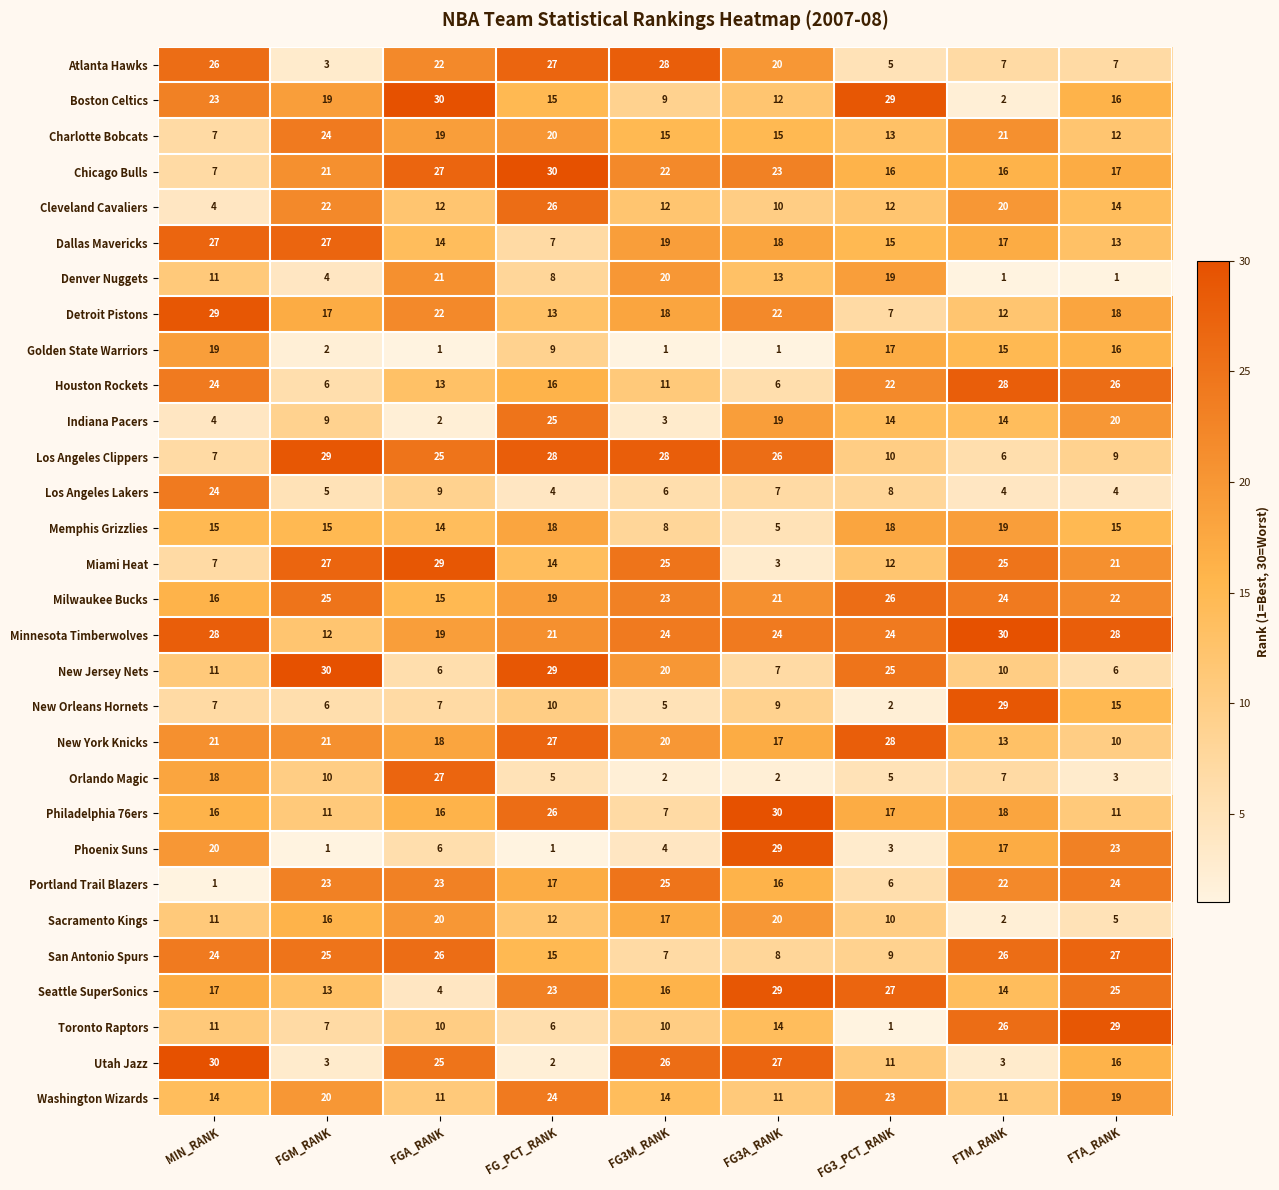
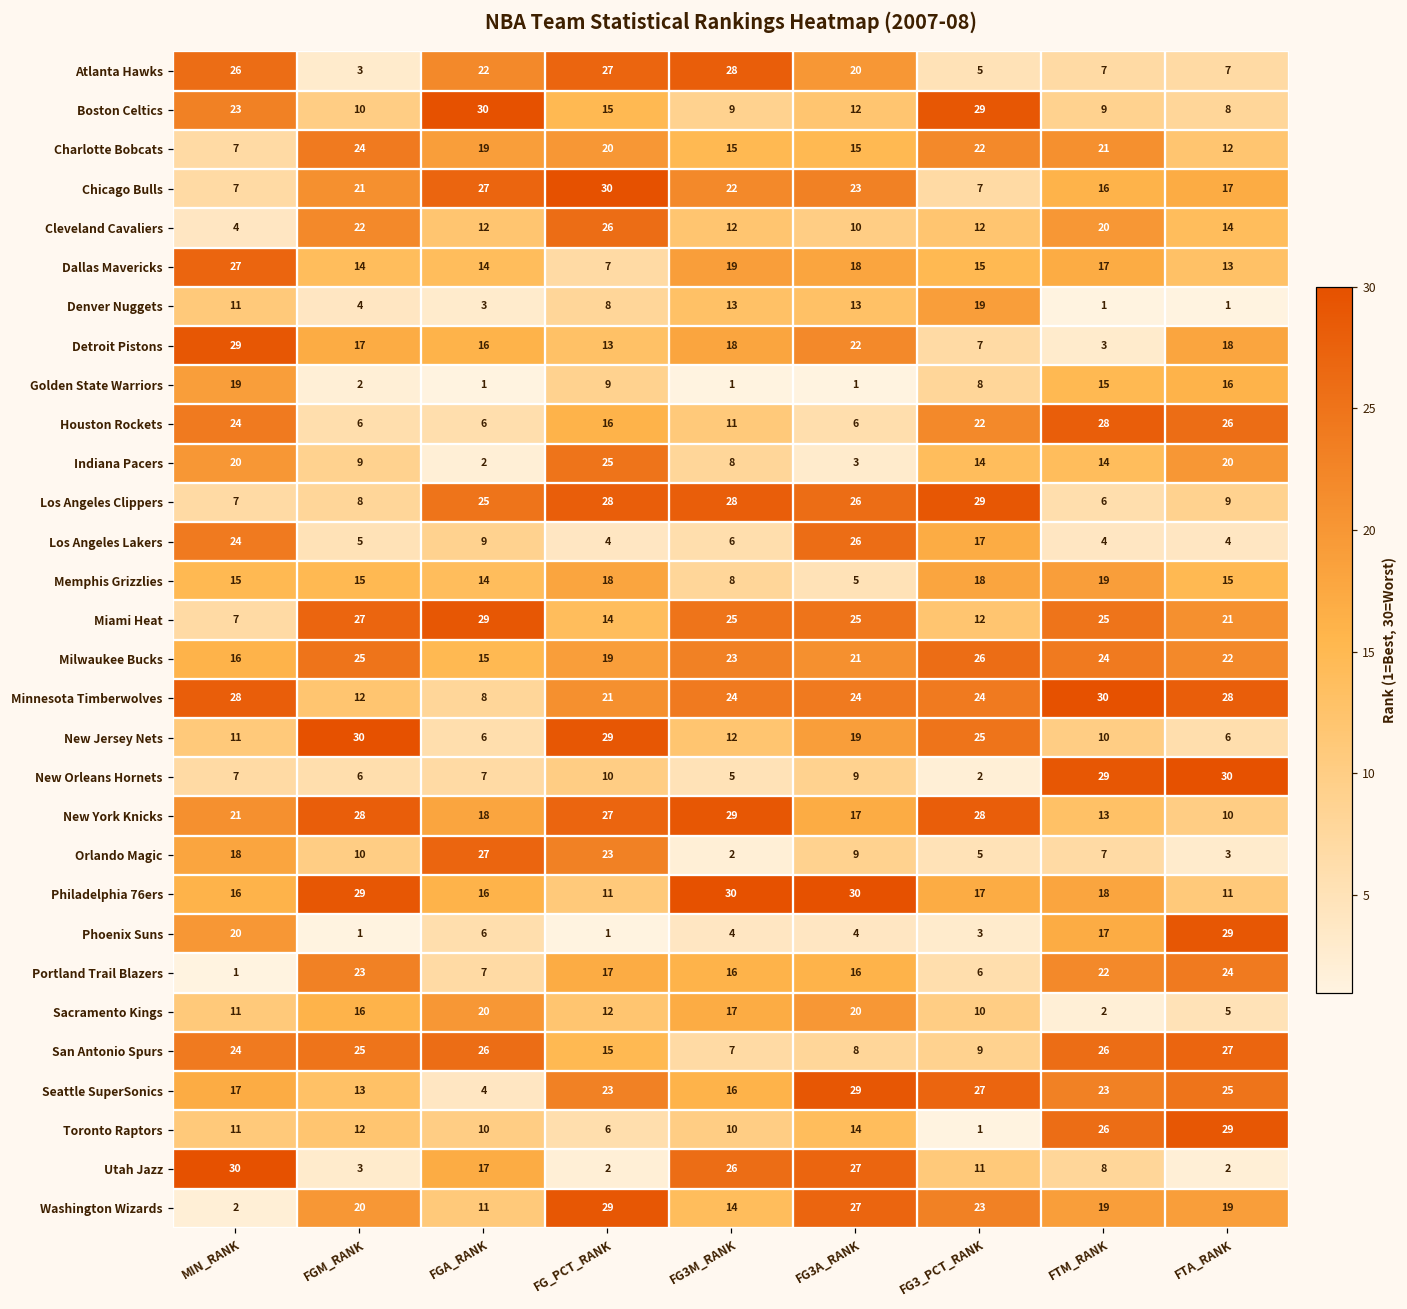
Boston Celtics, FGM_RANK: 19 -> 10
Boston Celtics, FTM_RANK: 2 -> 9
Boston Celtics, FTA_RANK: 16 -> 8
Charlotte Bobcats, FG3_PCT_RANK: 13 -> 22
Chicago Bulls, FG3_PCT_RANK: 16 -> 7
Dallas Mavericks, FGM_RANK: 27 -> 14
Denver Nuggets, FGA_RANK: 21 -> 3
Denver Nuggets, FG3M_RANK: 20 -> 13
Detroit Pistons, FGA_RANK: 22 -> 16
Detroit Pistons, FTM_RANK: 12 -> 3
Golden State Warriors, FG3_PCT_RANK: 17 -> 8
Houston Rockets, FGA_RANK: 13 -> 6
Indiana Pacers, MIN_RANK: 4 -> 20
Indiana Pacers, FG3M_RANK: 3 -> 8
Indiana Pacers, FG3A_RANK: 19 -> 3
Los Angeles Clippers, FGM_RANK: 29 -> 8
Los Angeles Clippers, FG3_PCT_RANK: 10 -> 29
Los Angeles Lakers, FG3A_RANK: 7 -> 26
Los Angeles Lakers, FG3_PCT_RANK: 8 -> 17
Miami Heat, FG3A_RANK: 3 -> 25
Minnesota Timberwolves, FGA_RANK: 19 -> 8
New Jersey Nets, FG3M_RANK: 20 -> 12
New Jersey Nets, FG3A_RANK: 7 -> 19
New Orleans Hornets, FTA_RANK: 15 -> 30
New York Knicks, FGM_RANK: 21 -> 28
New York Knicks, FG3M_RANK: 20 -> 29
Orlando Magic, FG_PCT_RANK: 5 -> 23
Orlando Magic, FG3A_RANK: 2 -> 9
Philadelphia 76ers, FGM_RANK: 11 -> 29
Philadelphia 76ers, FG_PCT_RANK: 26 -> 11
Philadelphia 76ers, FG3M_RANK: 7 -> 30
Phoenix Suns, FG3A_RANK: 29 -> 4
Phoenix Suns, FTA_RANK: 23 -> 29
Portland Trail Blazers, FGA_RANK: 23 -> 7
Portland Trail Blazers, FG3M_RANK: 25 -> 16
Seattle SuperSonics, FTM_RANK: 14 -> 23
Toronto Raptors, FGM_RANK: 7 -> 12
Utah Jazz, FGA_RANK: 25 -> 17
Utah Jazz, FTM_RANK: 3 -> 8
Utah Jazz, FTA_RANK: 16 -> 2
Washington Wizards, MIN_RANK: 14 -> 2
Washington Wizards, FG_PCT_RANK: 24 -> 29
Washington Wizards, FG3A_RANK: 11 -> 27
Washington Wizards, FTM_RANK: 11 -> 19
